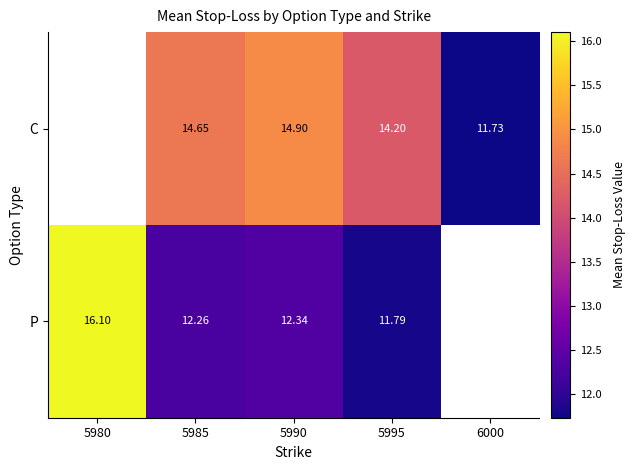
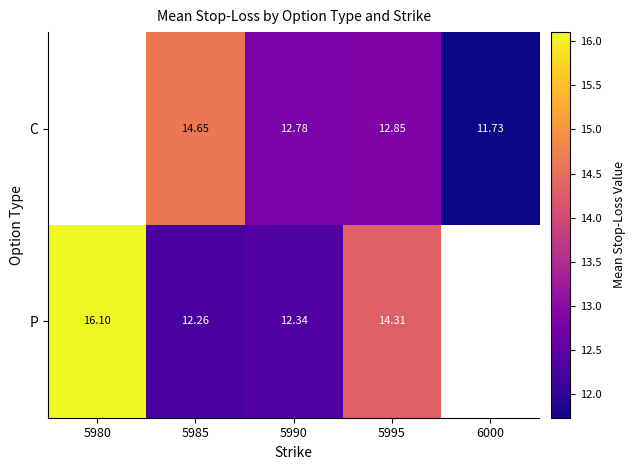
C, 5990: 14.90 -> 12.78
C, 5995: 14.20 -> 12.85
P, 5995: 11.79 -> 14.31
